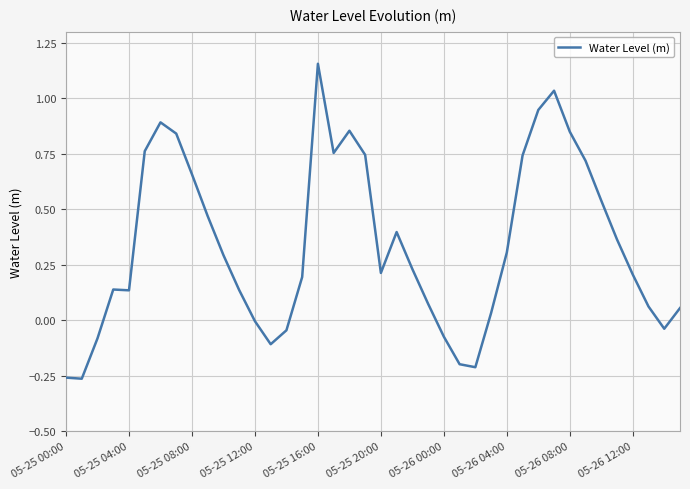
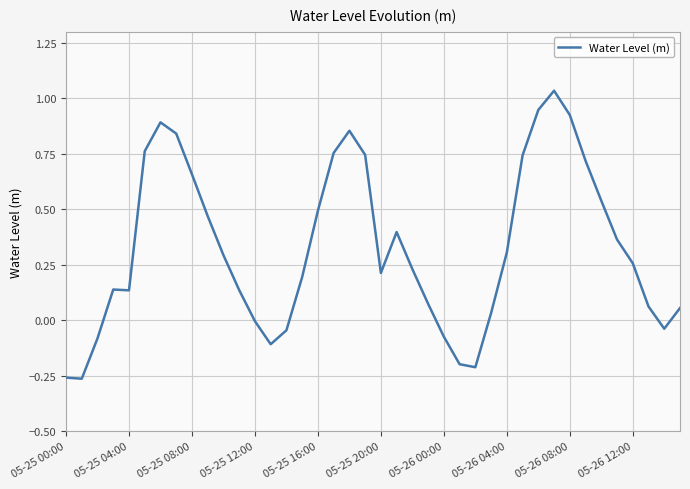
Water Level (m), 05-25 16:00: 1.16 -> 0.49
Water Level (m), 05-26 08:00: 0.85 -> 0.92
Water Level (m), 05-26 12:00: 0.21 -> 0.26
